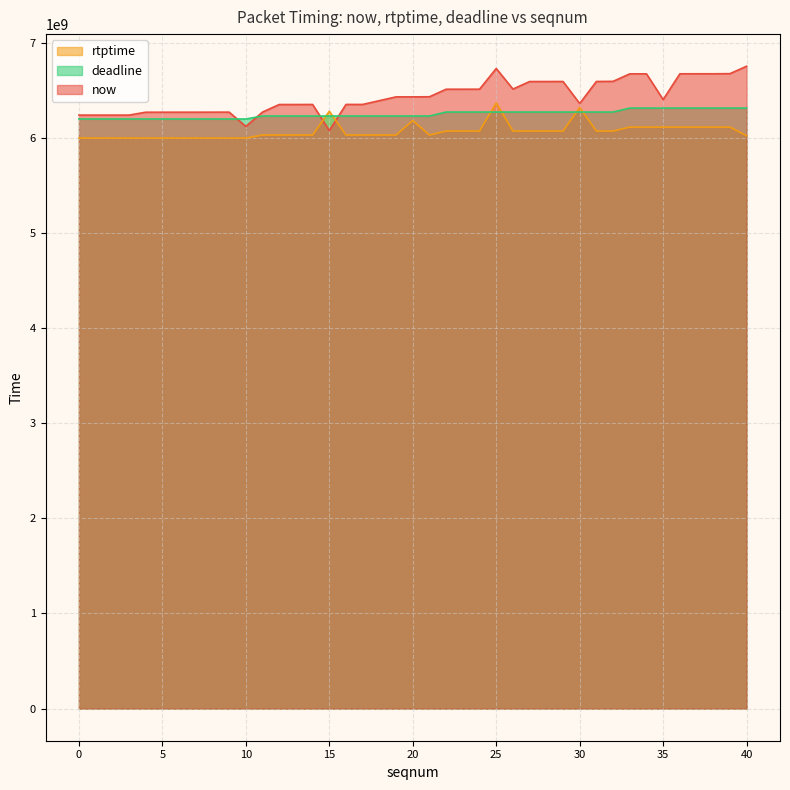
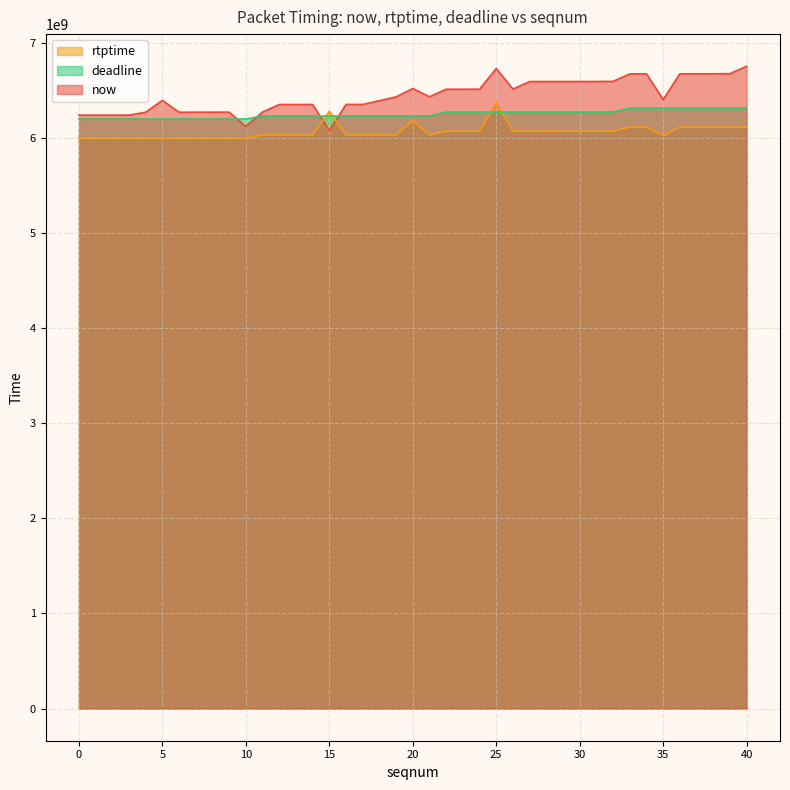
now, 5: 6300000000 -> 6400000000
now, 20: 6400000000 -> 6500000000
rtptime, 30: 6300000000 -> 6100000000
now, 30: 6400000000 -> 6600000000
rtptime, 35: 6100000000 -> 6000000000
rtptime, 40: 6000000000 -> 6100000000
